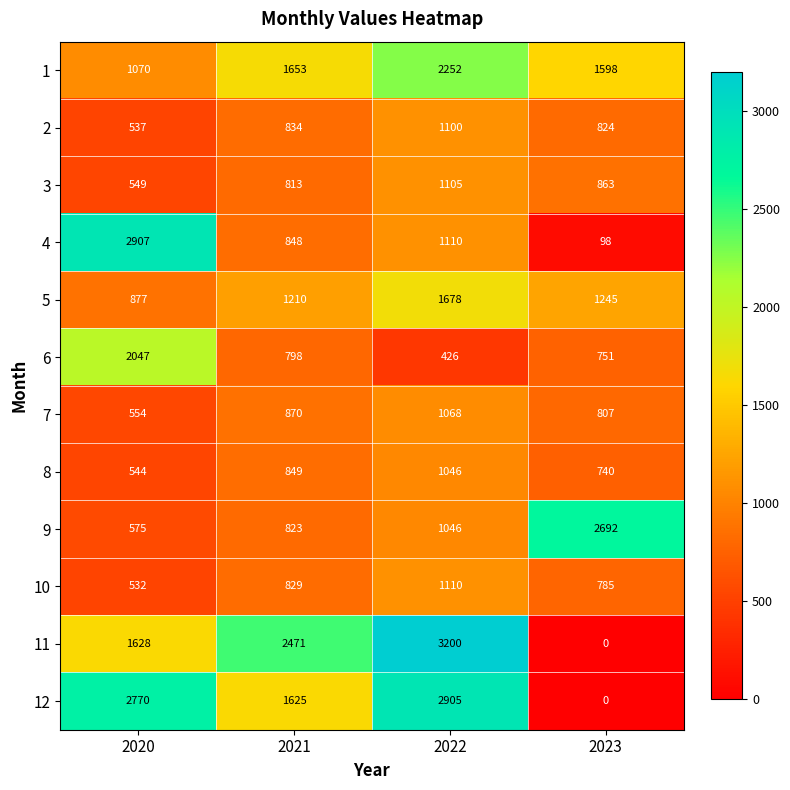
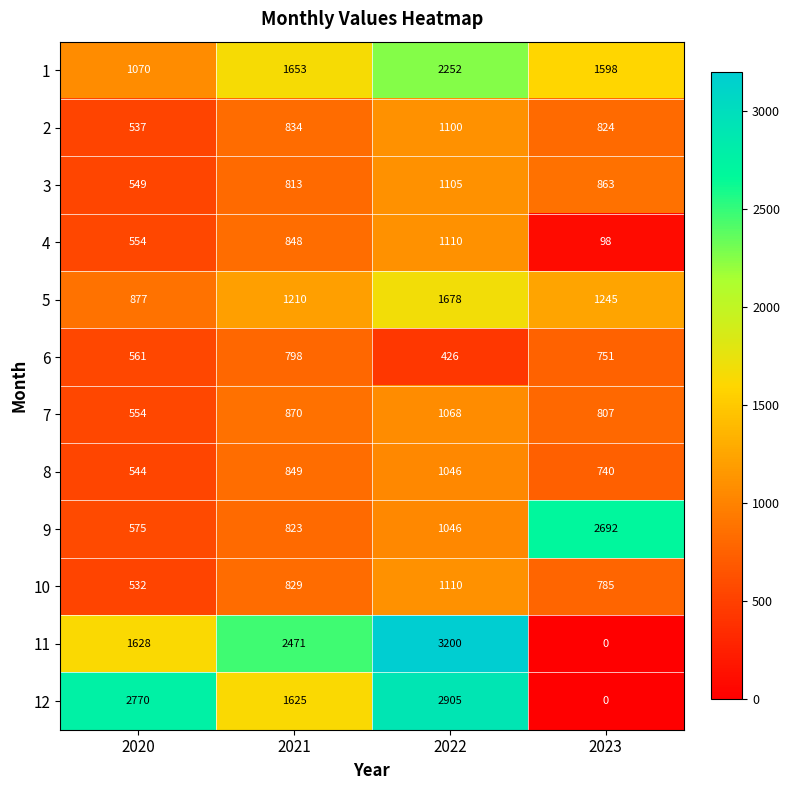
4, 2020: 2907 -> 554
6, 2020: 2047 -> 561
